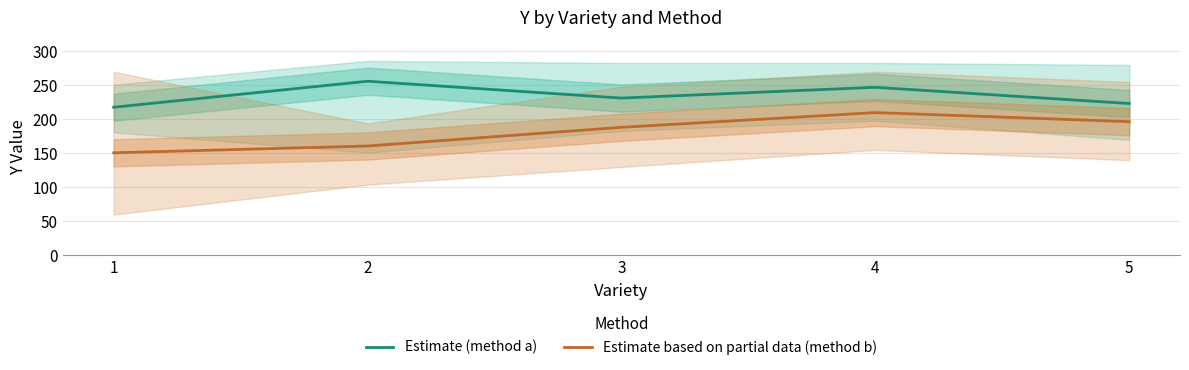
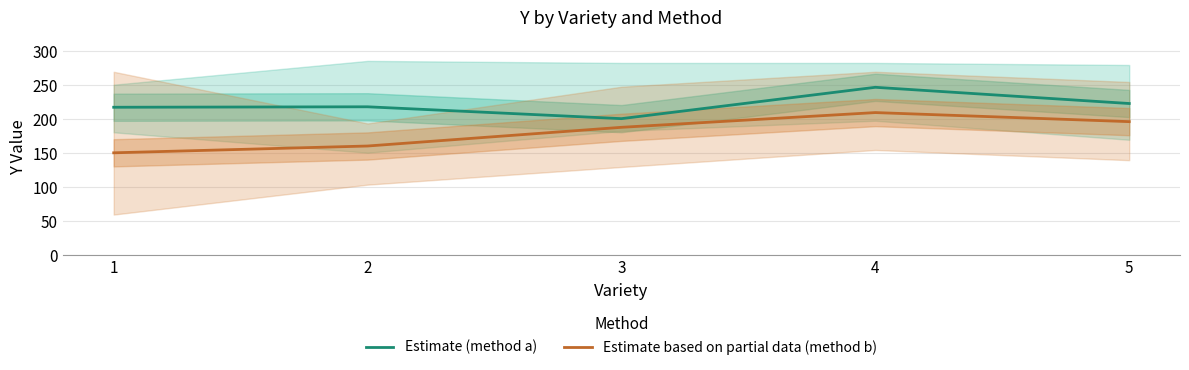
Estimate (method a), 2: 260 -> 220
Estimate (method a), 3: 230 -> 200
